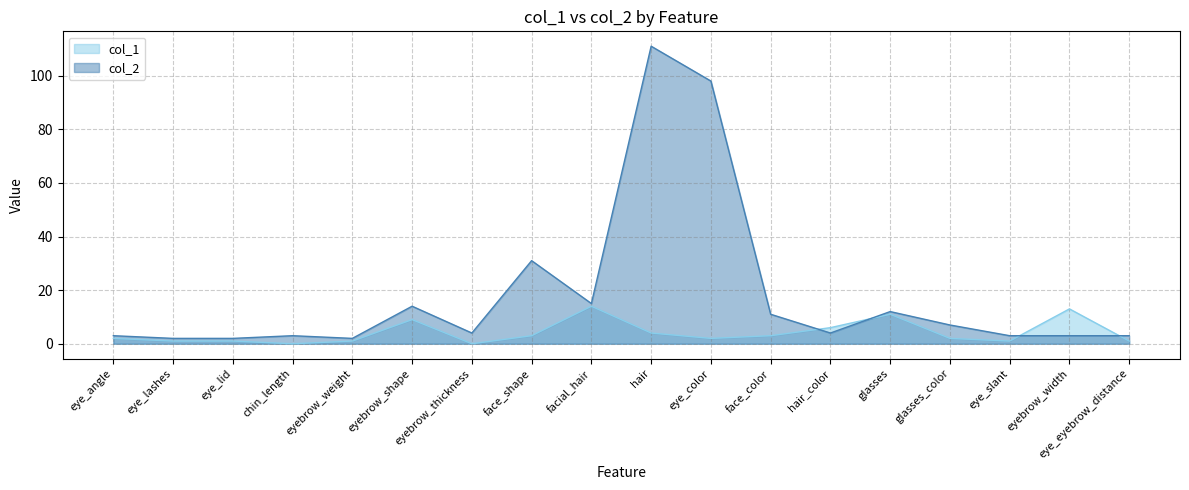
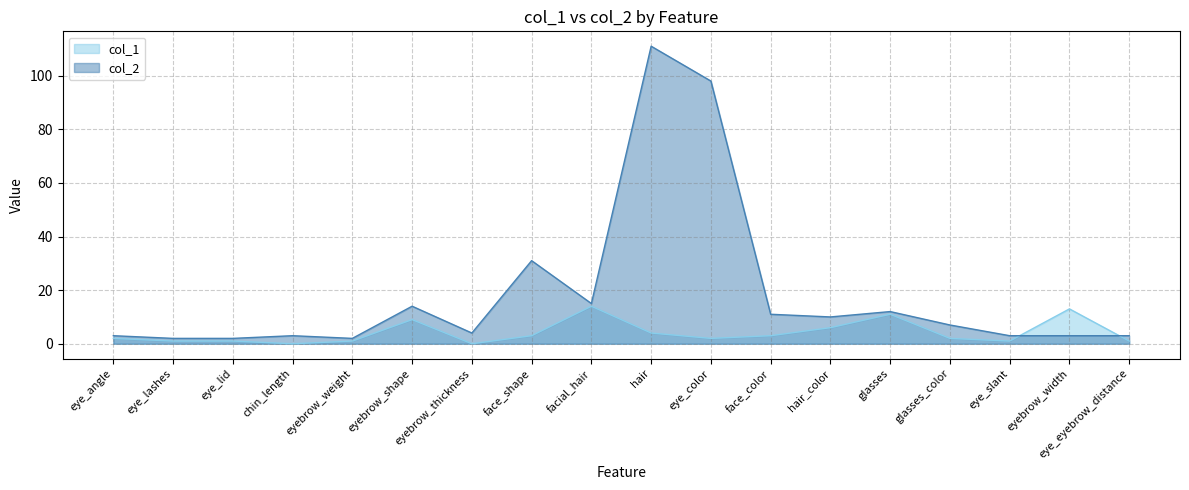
col_2, hair_color: 4 -> 10
